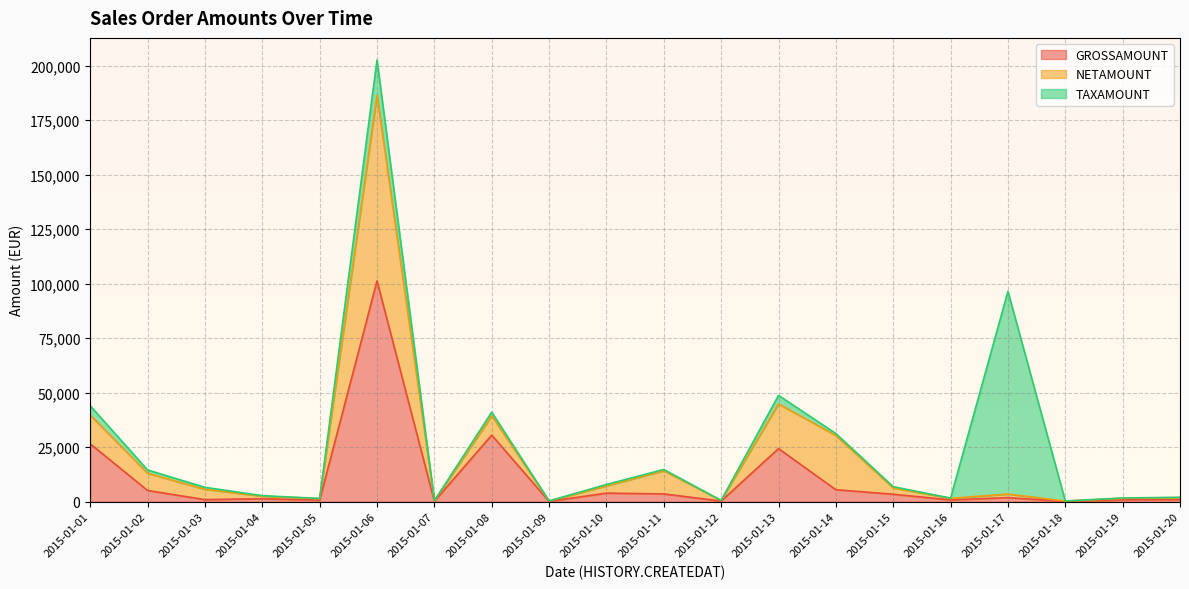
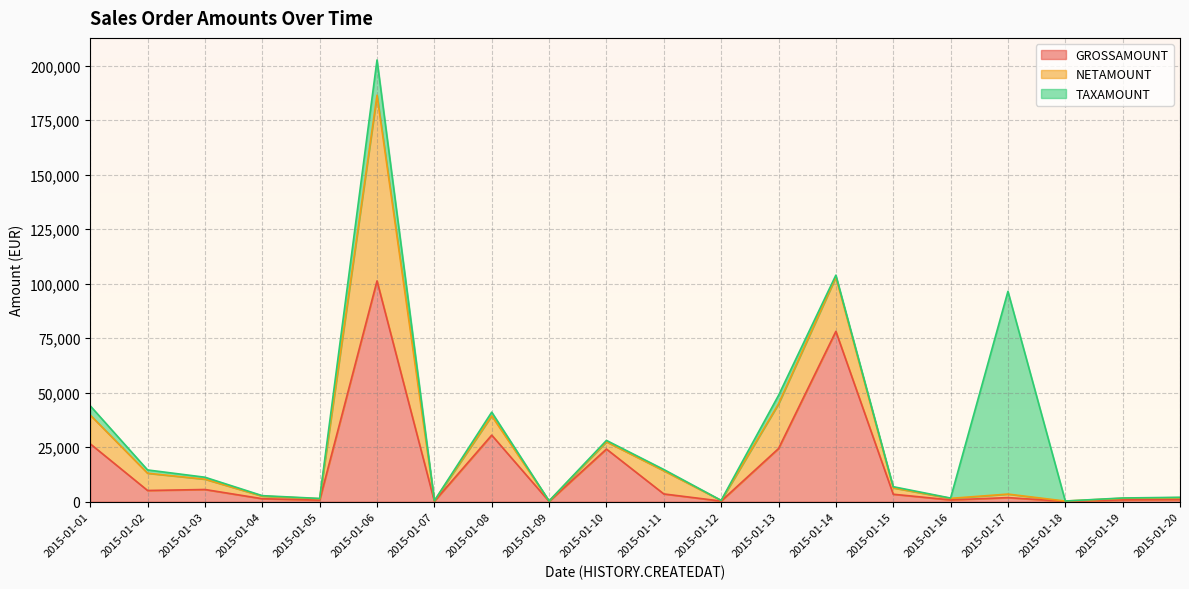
GROSSAMOUNT, 2015-01-03: 1,000 -> 6,000
GROSSAMOUNT, 2015-01-10: 4,000 -> 24,000
GROSSAMOUNT, 2015-01-14: 6,000 -> 78,000
